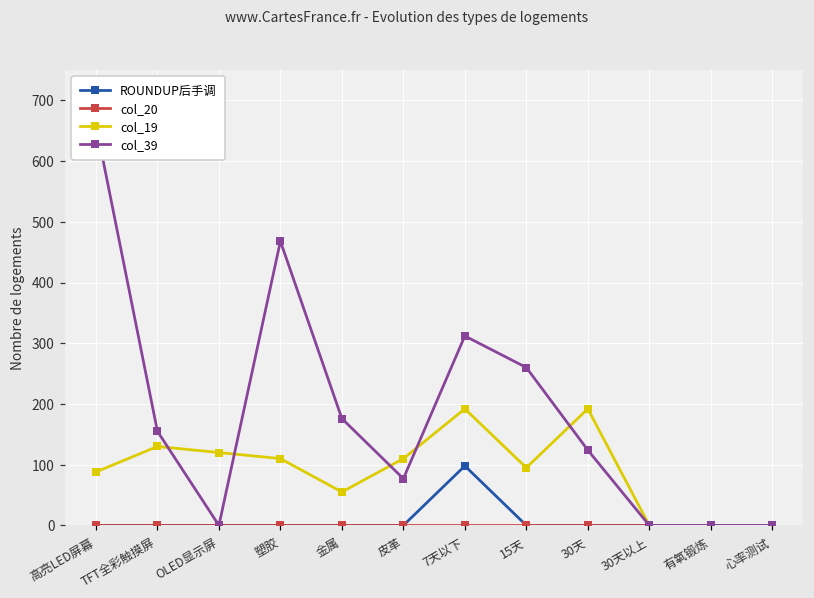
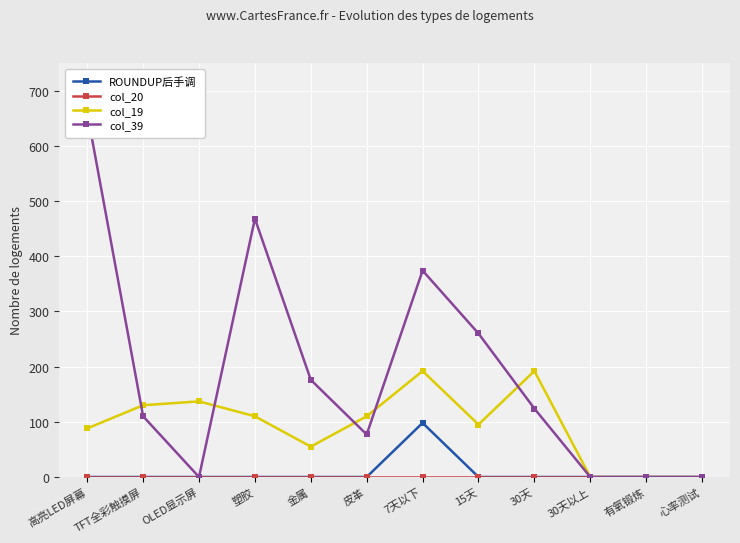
col_39, TFT全彩触摸屏: 160 -> 110
col_19, OLED显示屏: 120 -> 140
col_39, 7天以下: 310 -> 370
